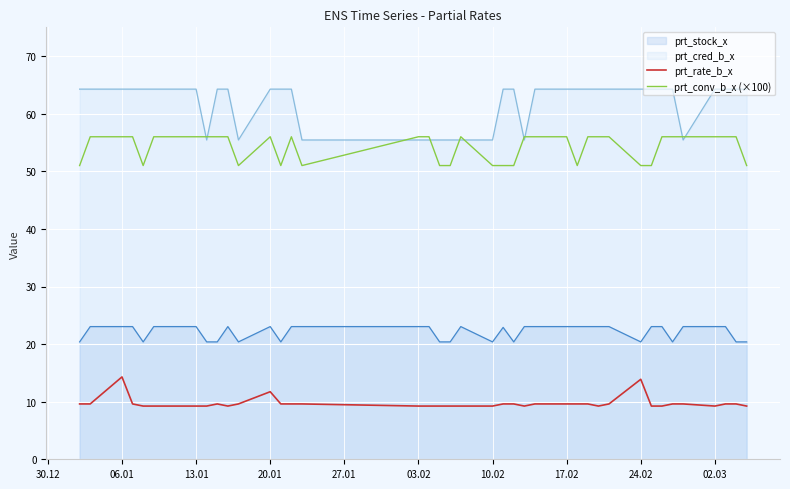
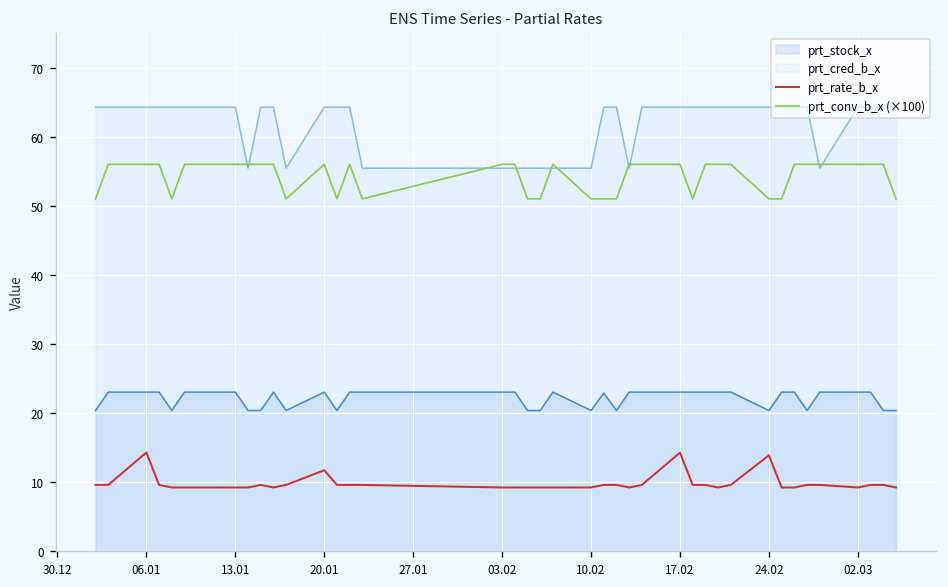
prt_rate_b_x, 17.02: 10 -> 14
